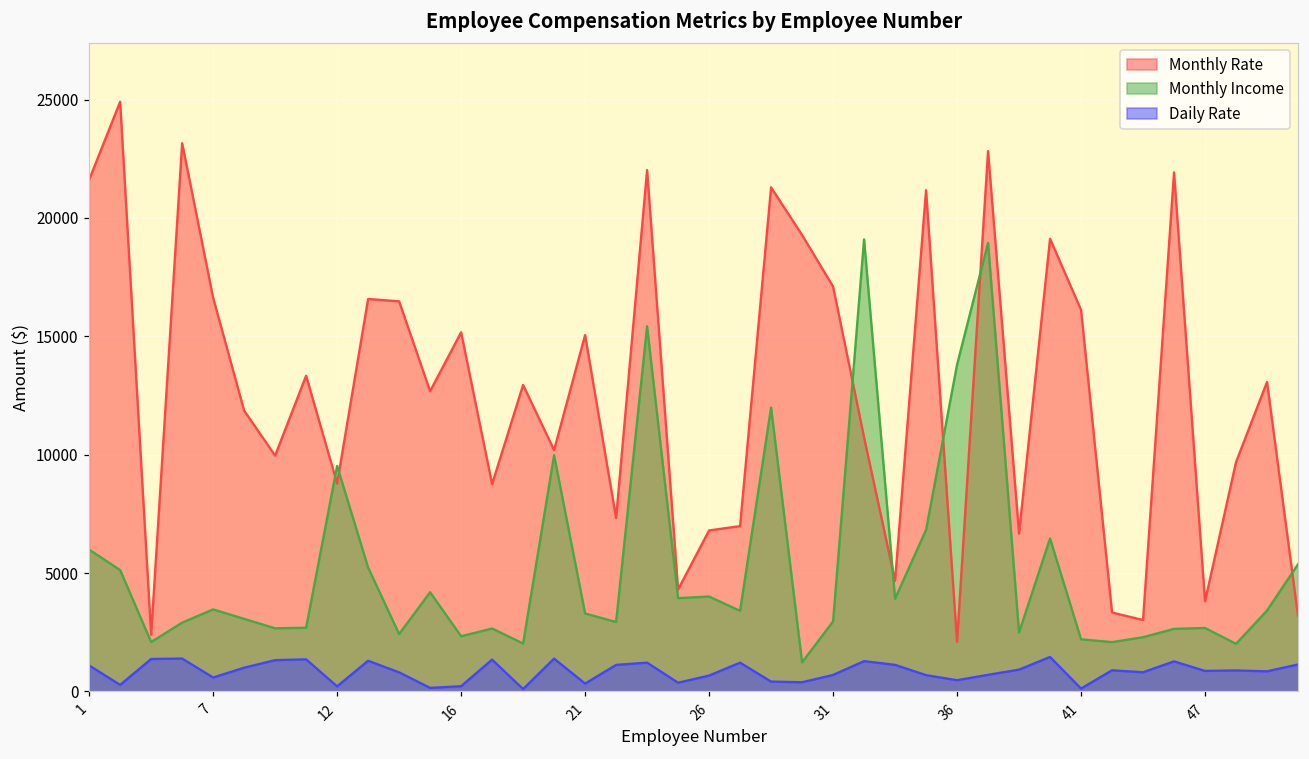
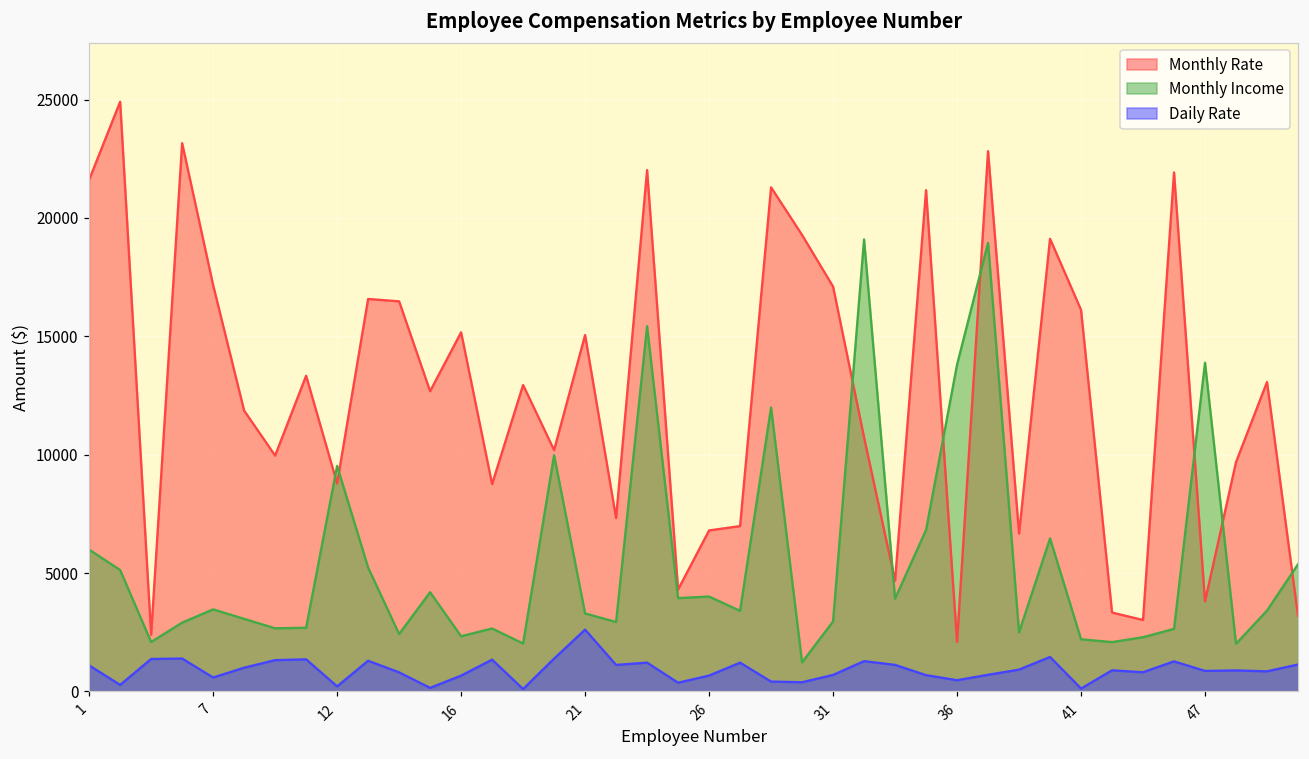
Monthly Rate, 7: 16600 -> 17200
Daily Rate, 16: 200 -> 700
Daily Rate, 21: 300 -> 2600
Monthly Income, 47: 2700 -> 13900
